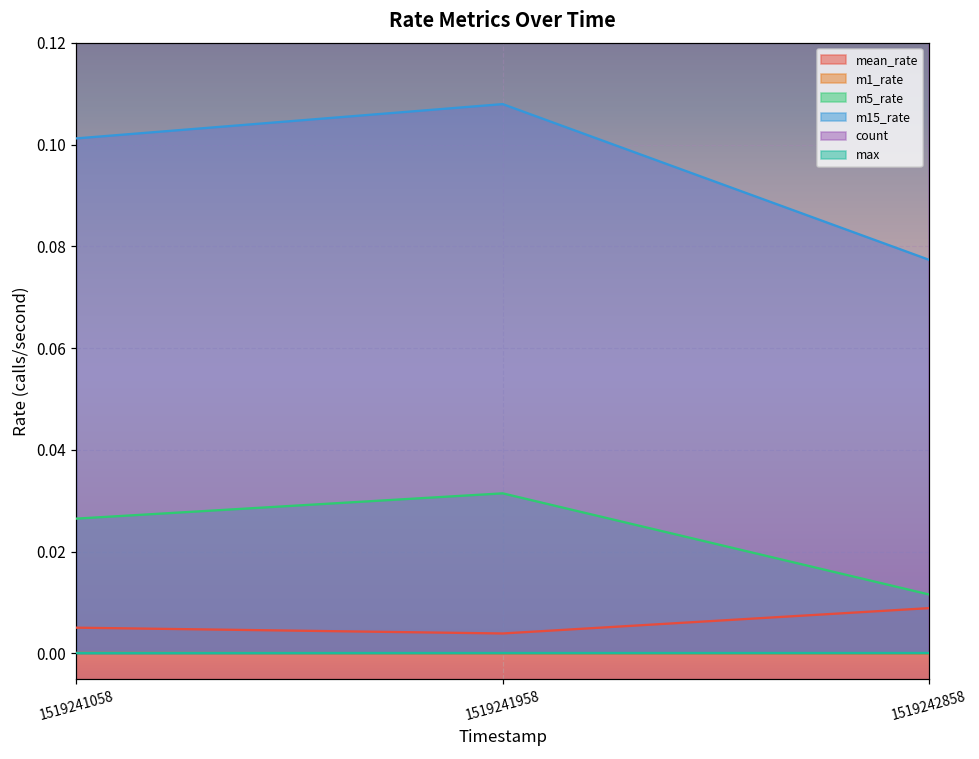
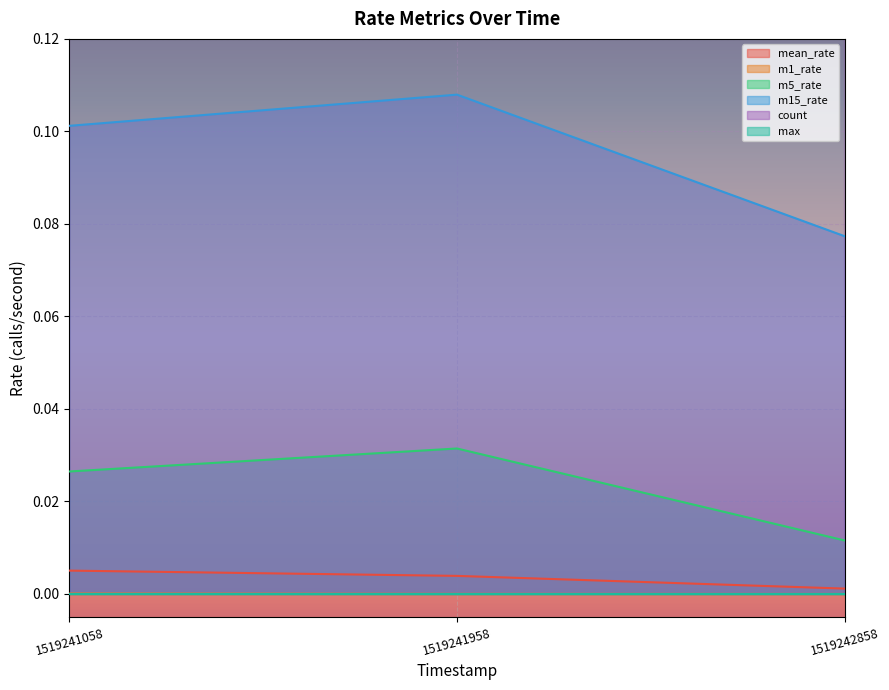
mean_rate, 1519242858: 0.009 -> 0.001
